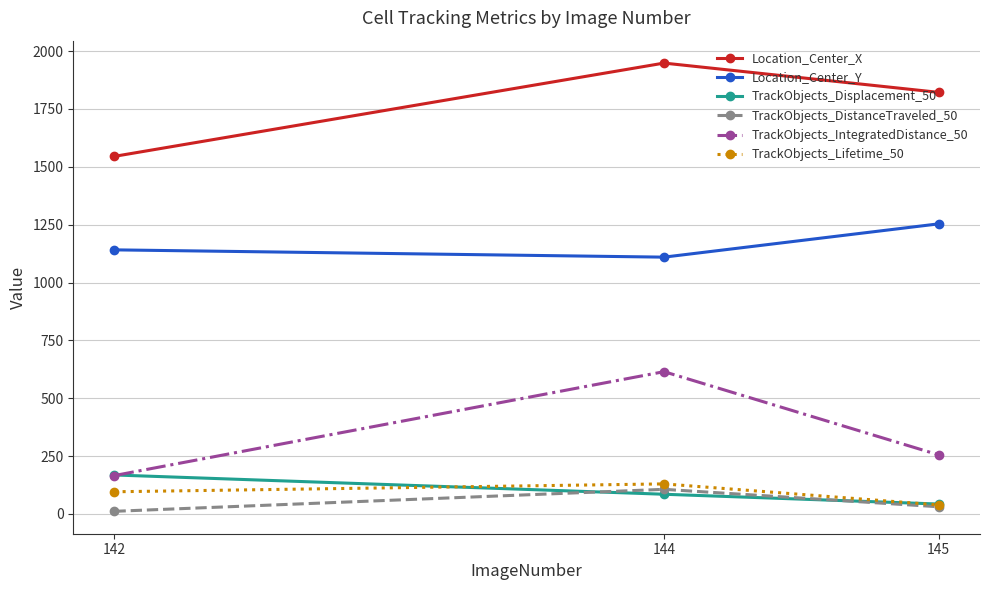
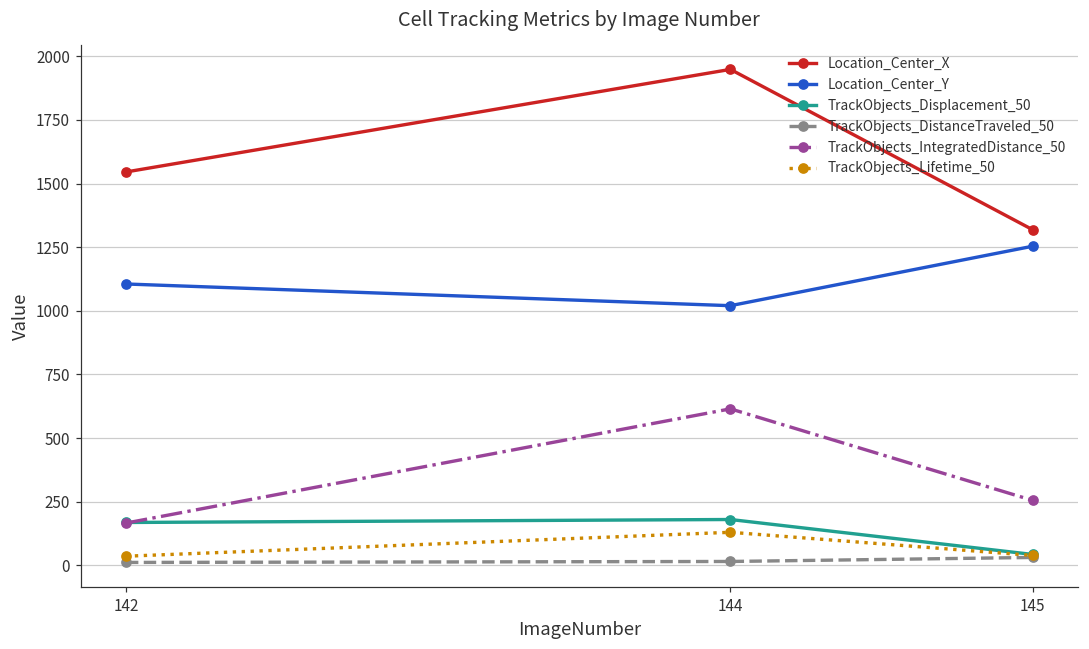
Location_Center_Y, 142: 1140 -> 1110
TrackObjects_Lifetime_50, 142: 100 -> 40
Location_Center_Y, 144: 1110 -> 1020
TrackObjects_Displacement_50, 144: 90 -> 180
TrackObjects_DistanceTraveled_50, 144: 110 -> 20
Location_Center_X, 145: 1820 -> 1320
